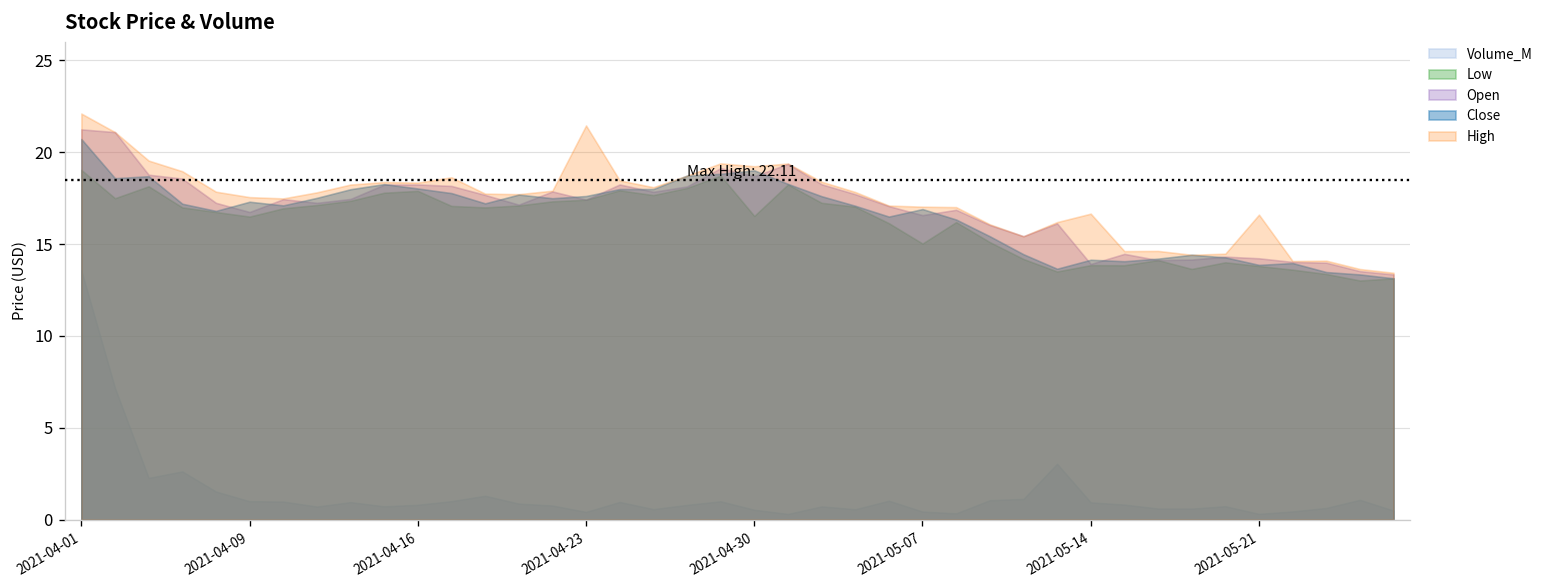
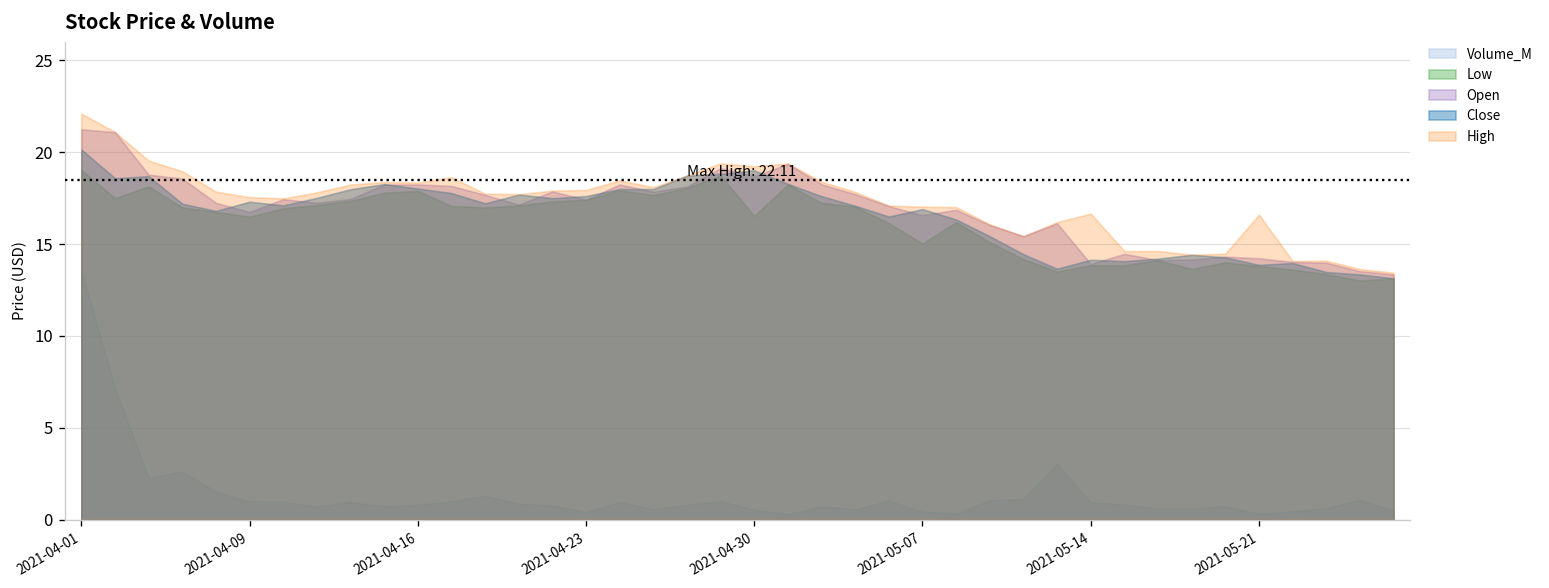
Close, 2021-04-01: 20.7 -> 20.1
High, 2021-04-23: 21.5 -> 18.0
